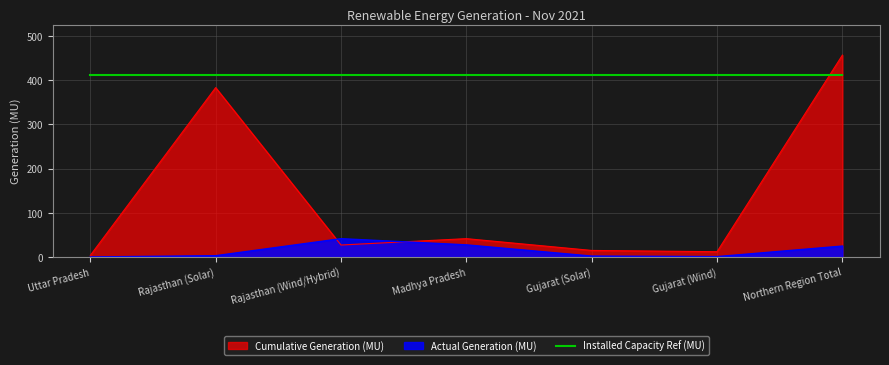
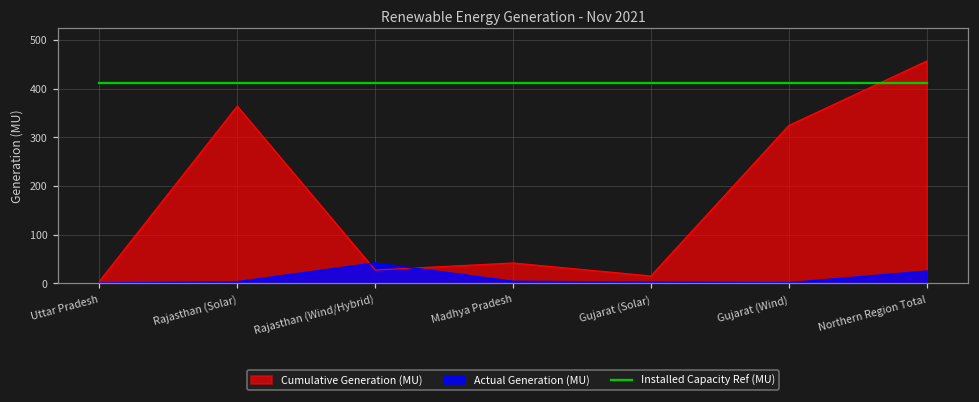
Cumulative Generation (MU), Rajasthan (Solar): 380 -> 360
Actual Generation (MU), Madhya Pradesh: 30 -> 0
Cumulative Generation (MU), Gujarat (Wind): 10 -> 320
